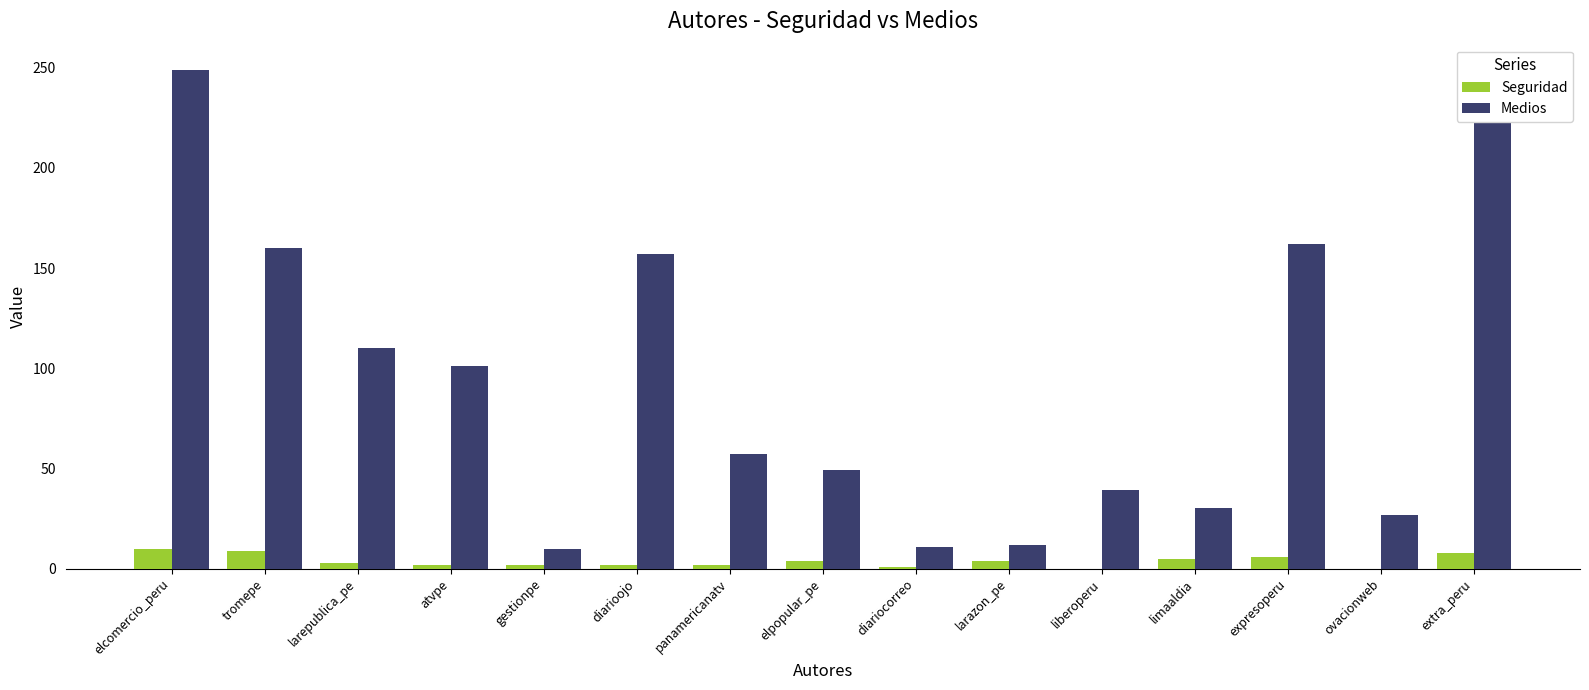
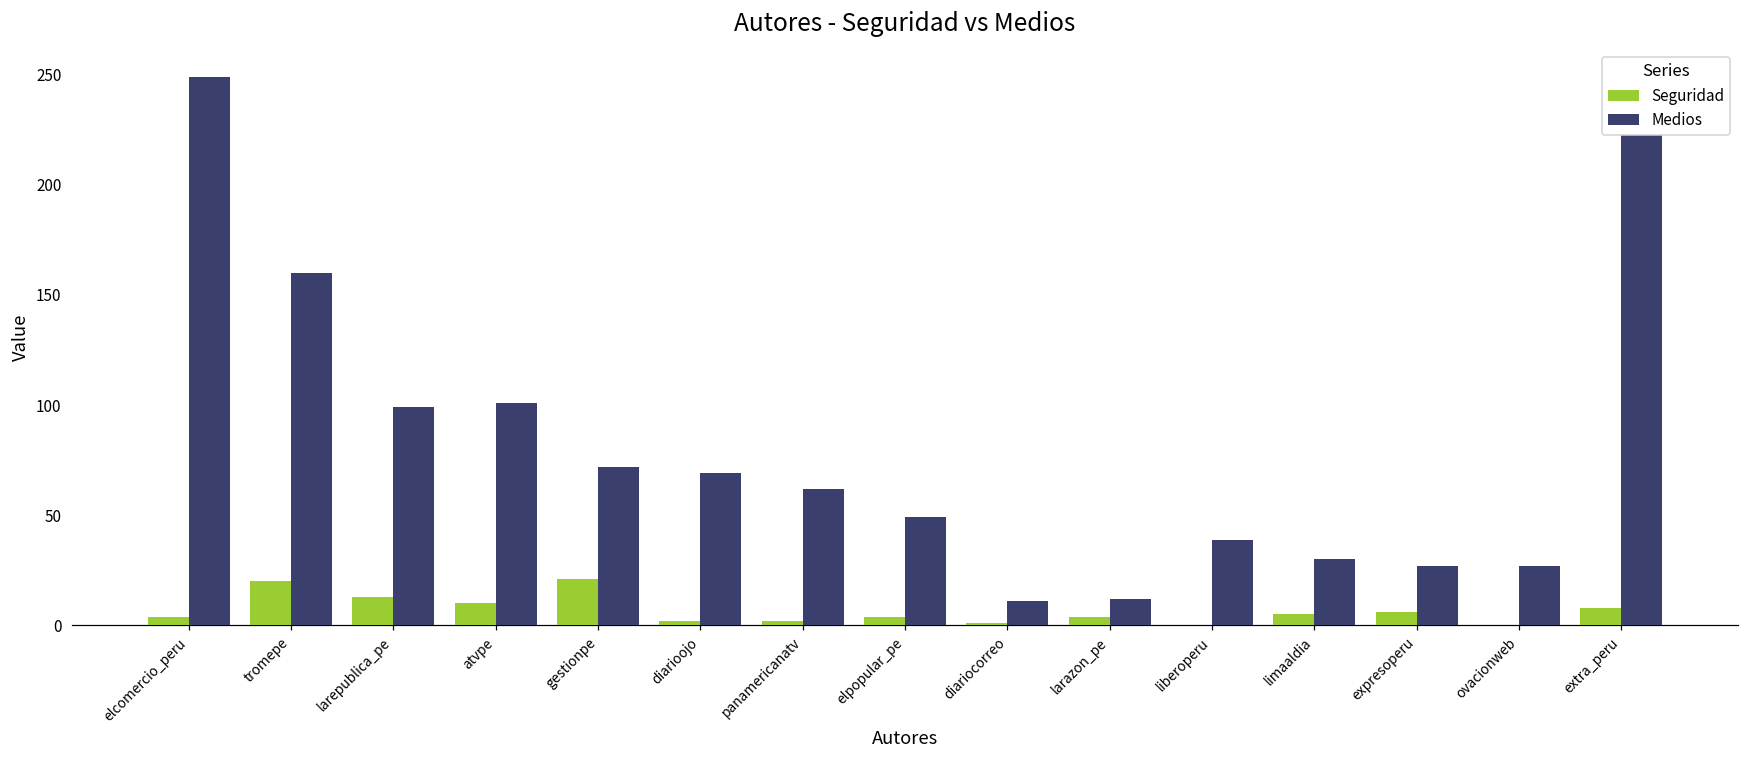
Seguridad, elcomercio_peru: 10 -> 4
Seguridad, tromepe: 9 -> 20
Seguridad, larepublica_pe: 3 -> 13
Medios, larepublica_pe: 110 -> 99
Seguridad, atvpe: 2 -> 10
Seguridad, gestionpe: 2 -> 21
Medios, gestionpe: 10 -> 72
Medios, diarioojo: 157 -> 69
Medios, panamericanatv: 57 -> 62
Medios, expresoperu: 162 -> 27
